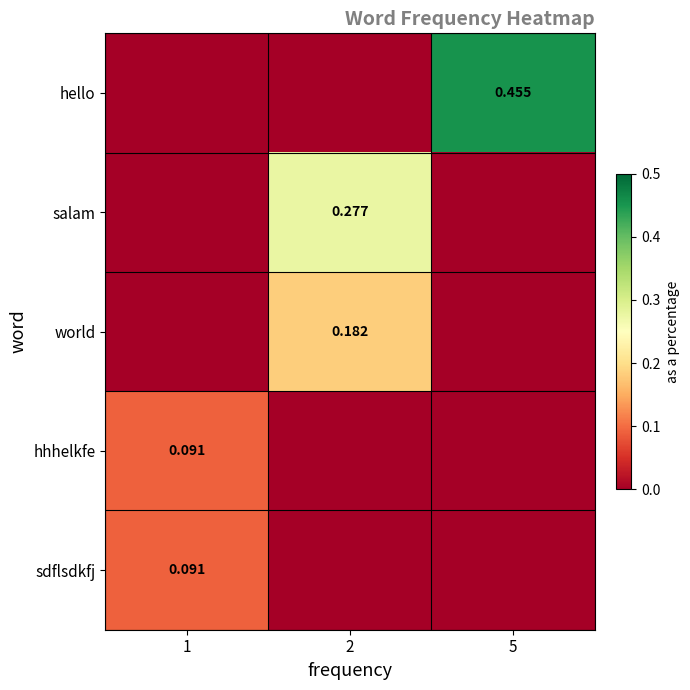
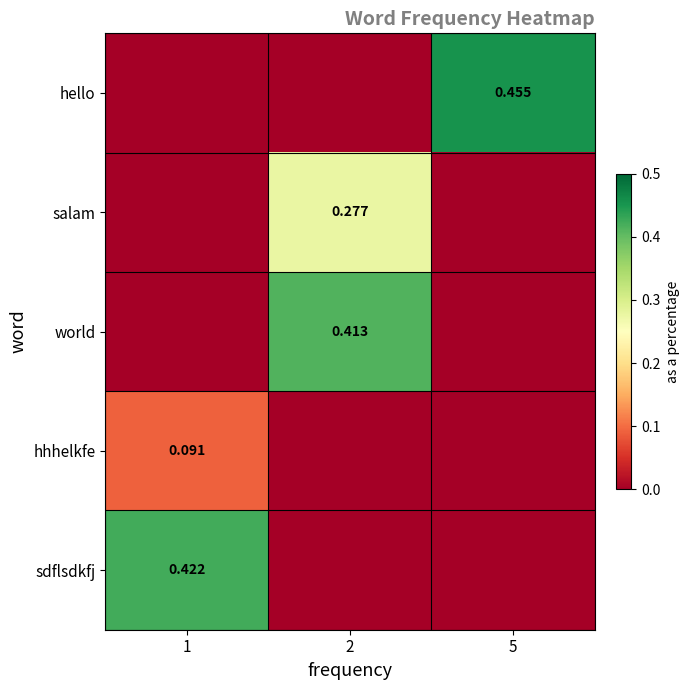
world, 2: 0.182 -> 0.413
sdflsdkfj, 1: 0.091 -> 0.422
